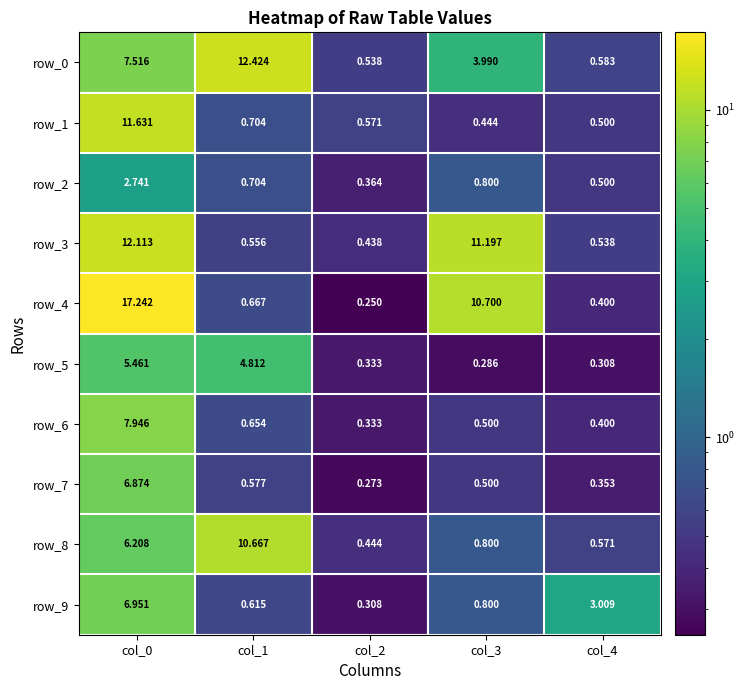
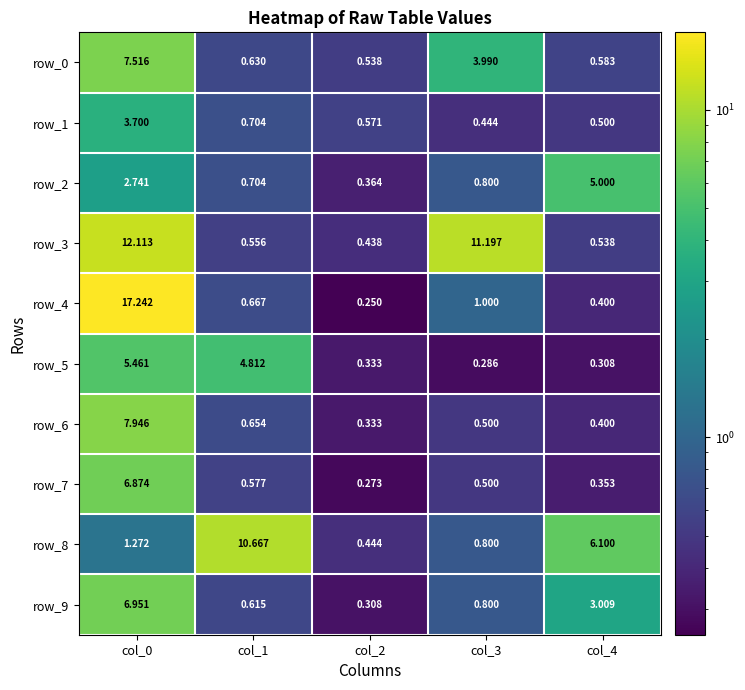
row_0, col_1: 12.424 -> 0.630
row_1, col_0: 11.631 -> 3.700
row_2, col_4: 0.500 -> 5.000
row_4, col_3: 10.700 -> 1.000
row_8, col_0: 6.208 -> 1.272
row_8, col_4: 0.571 -> 6.100
